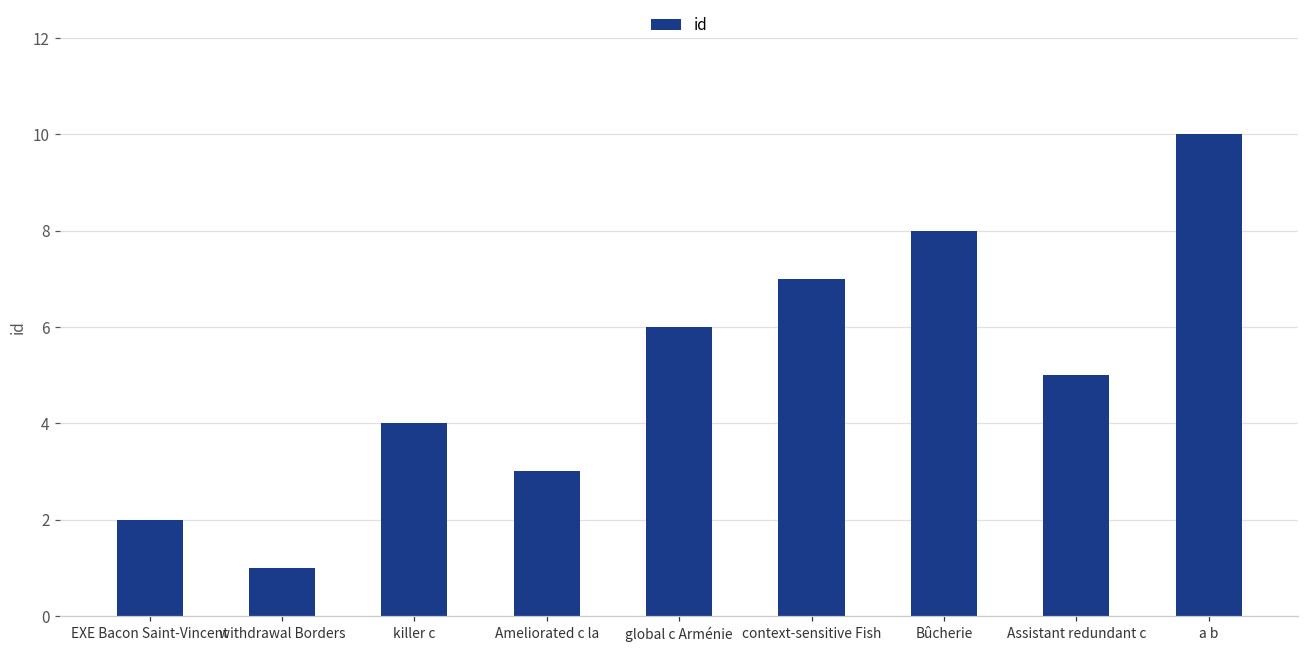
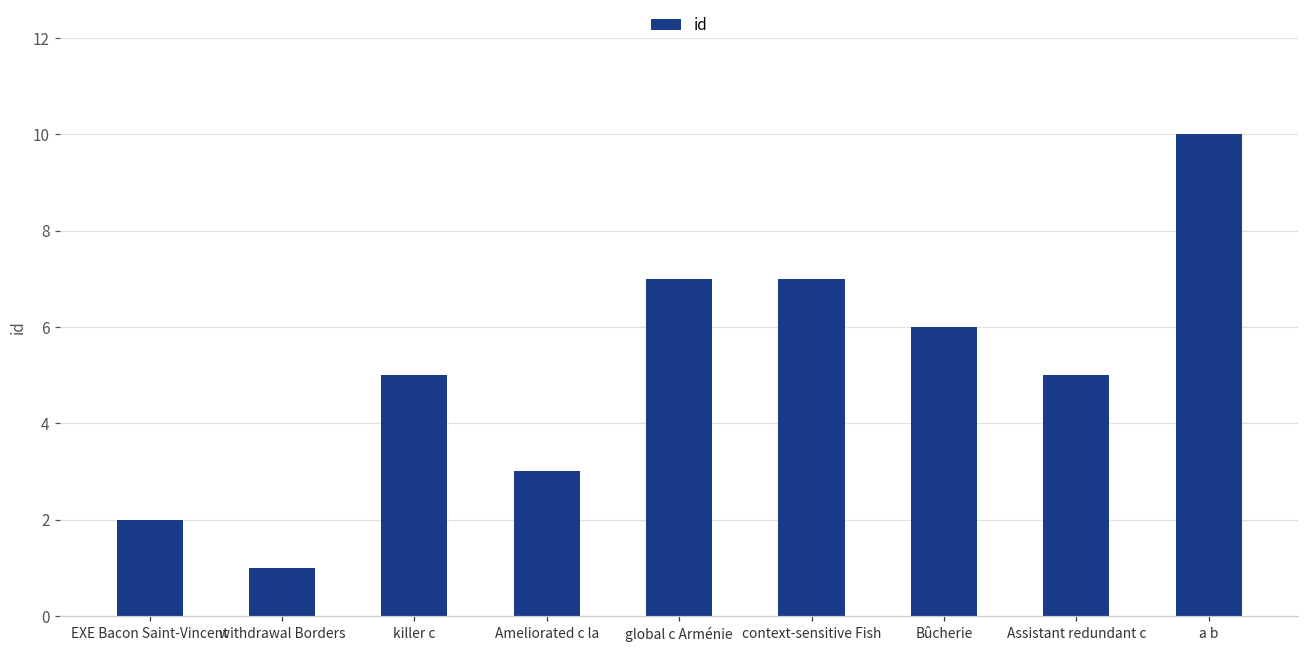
killer c: 4 -> 5
global c Arménie: 6 -> 7
Bûcherie: 8 -> 6
